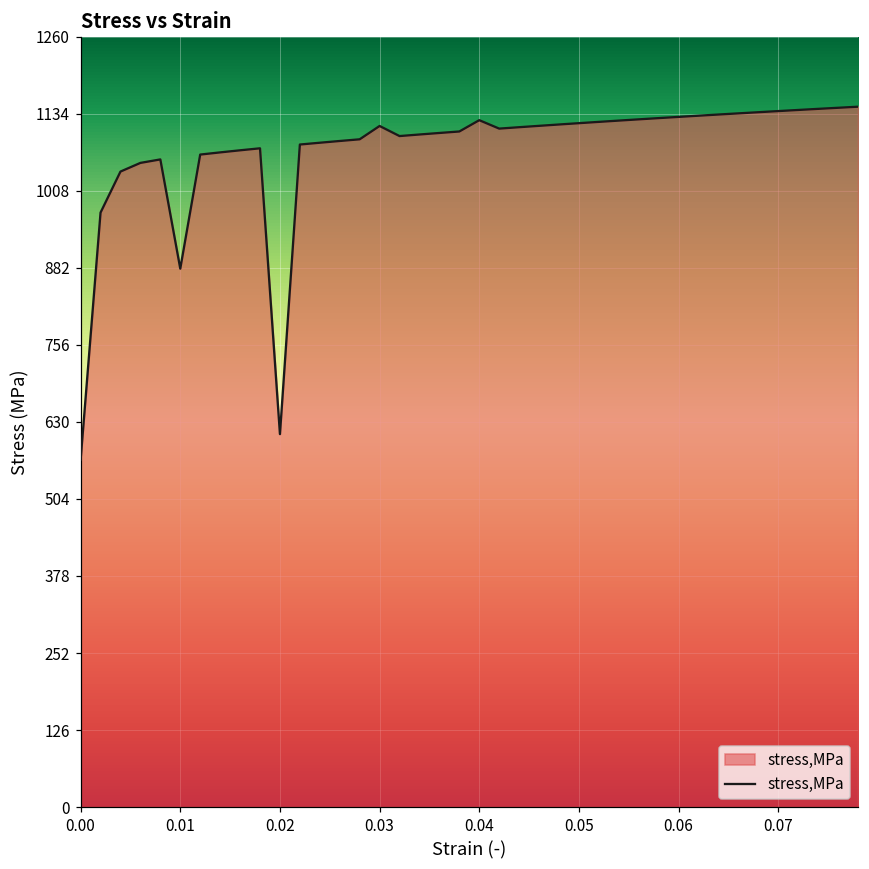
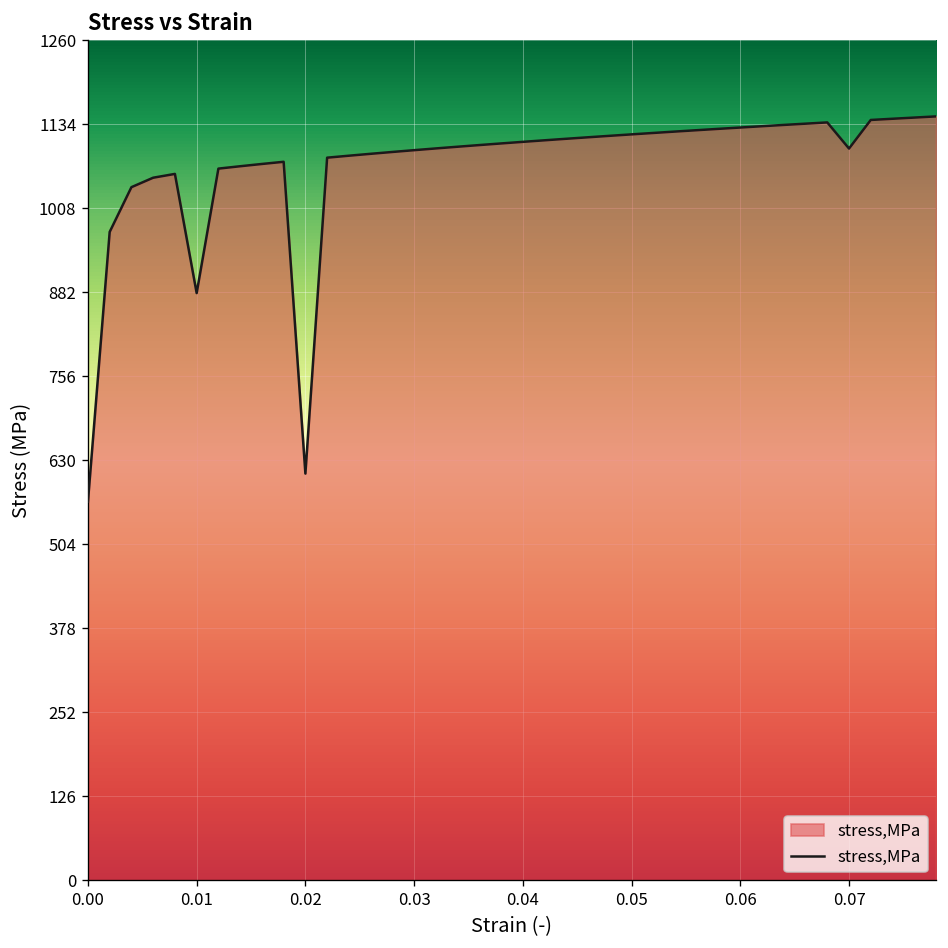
0.03: 1110 -> 1090
0.04: 1120 -> 1110
0.07: 1140 -> 1100
